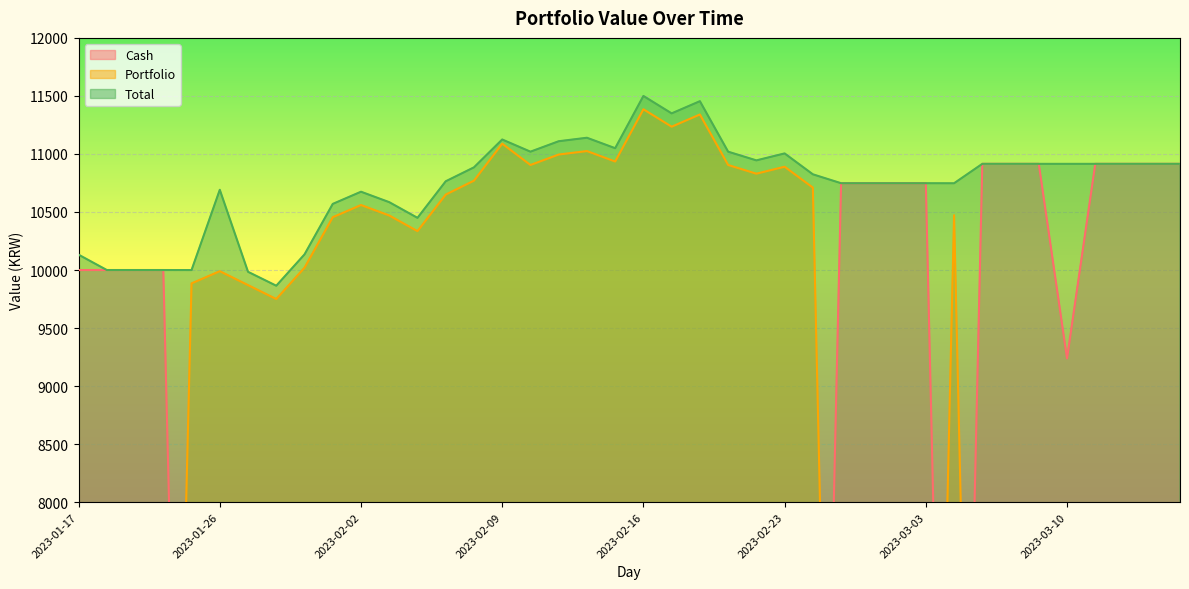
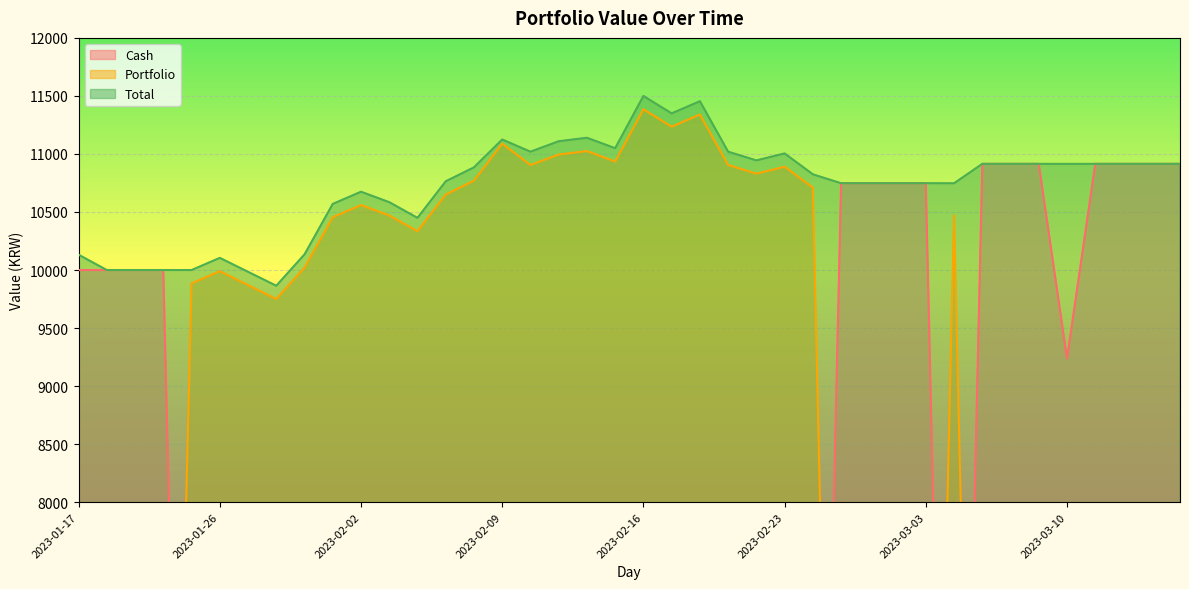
Total, 2023-01-26: 10690 -> 10100
